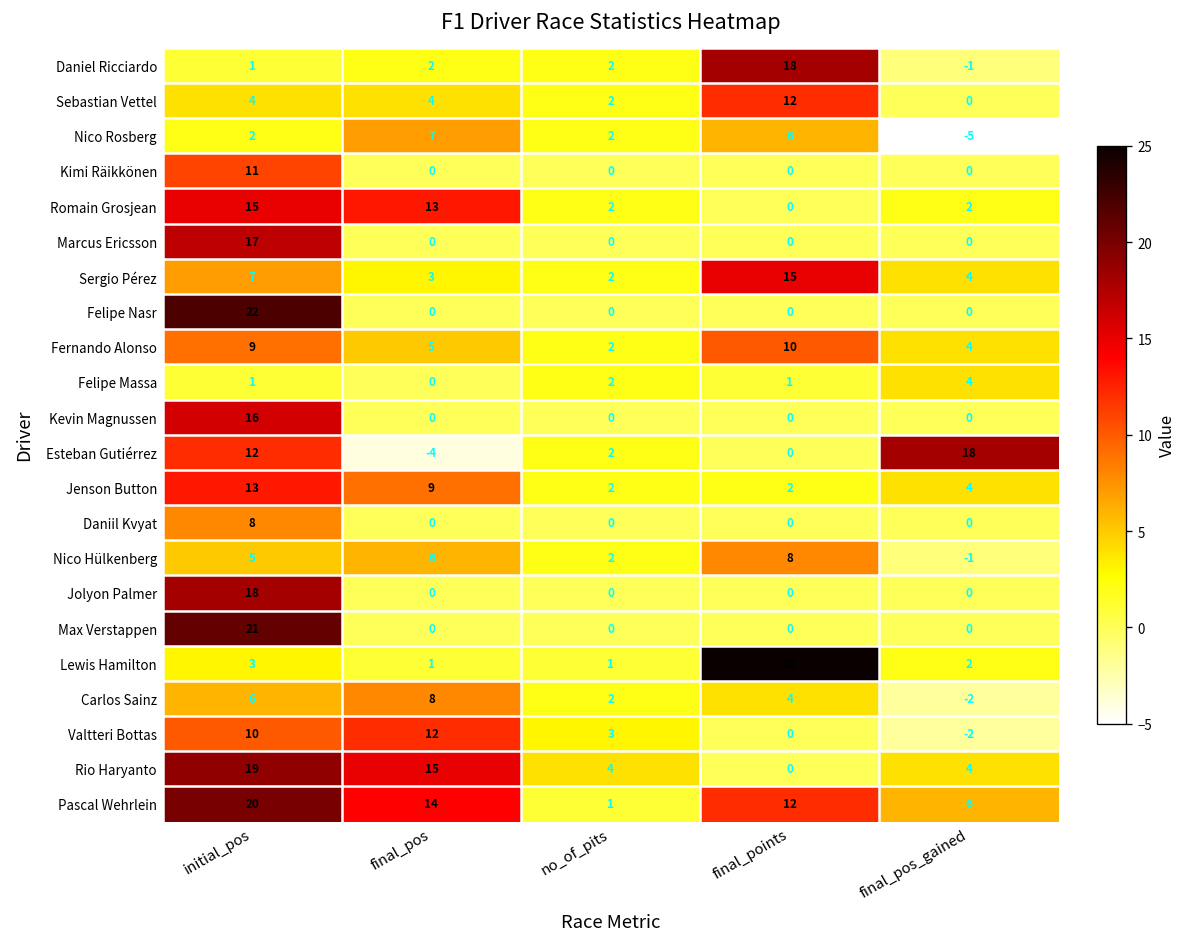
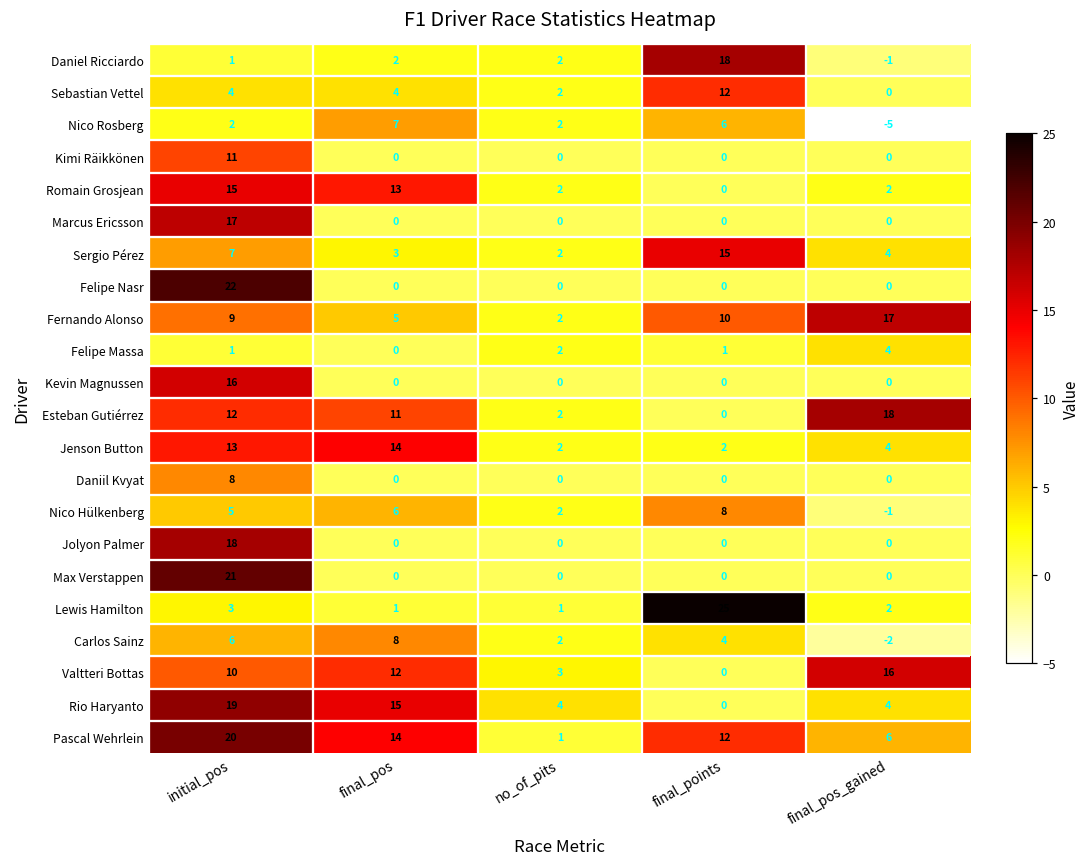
Fernando Alonso, final_pos_gained: 4 -> 17
Esteban Gutiérrez, final_pos: -4 -> 11
Jenson Button, final_pos: 9 -> 14
Valtteri Bottas, final_pos_gained: -2 -> 16
